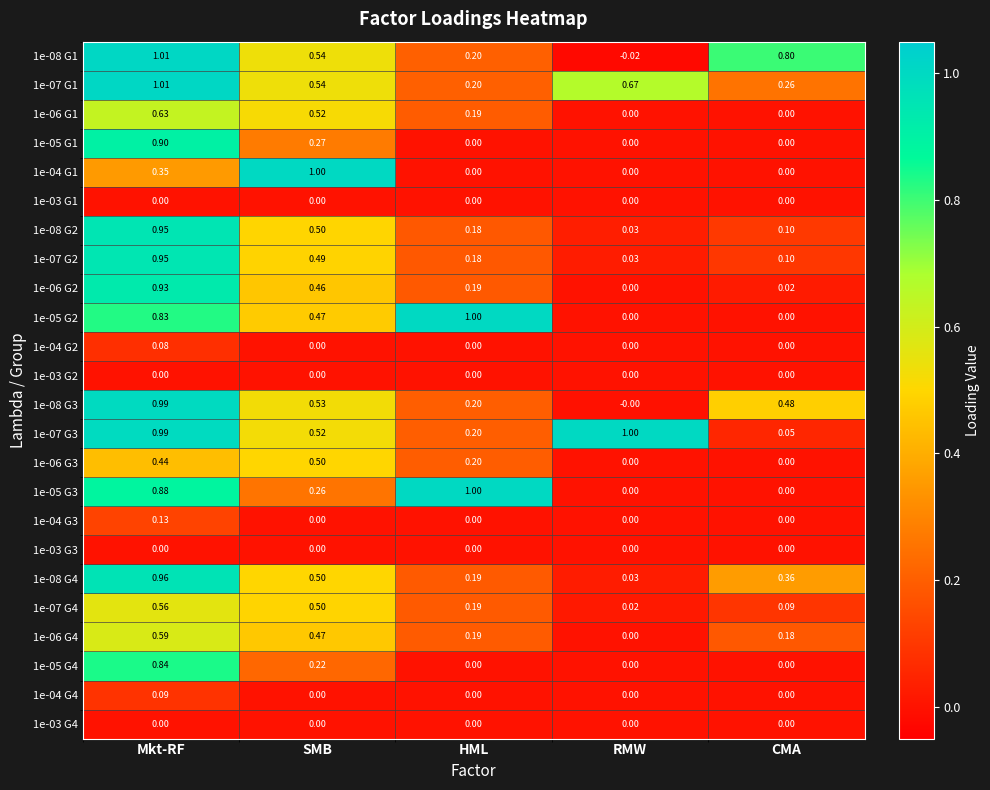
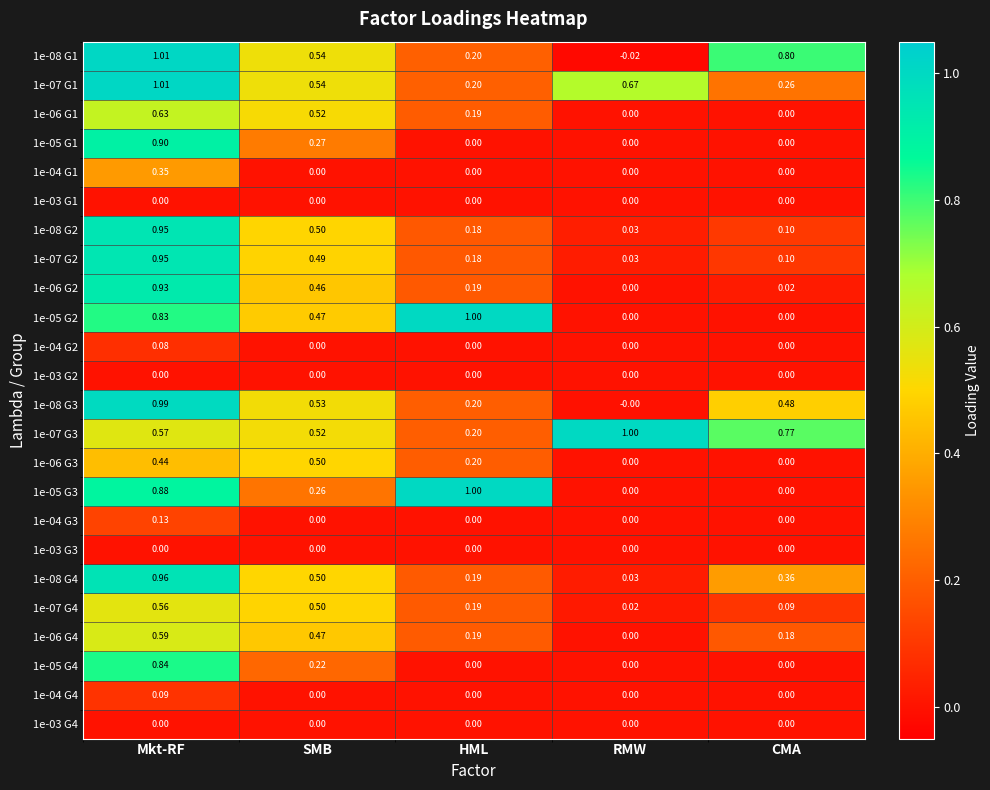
1e-04 G1, SMB: 1.00 -> 0.00
1e-07 G3, Mkt-RF: 0.99 -> 0.57
1e-07 G3, CMA: 0.05 -> 0.77
